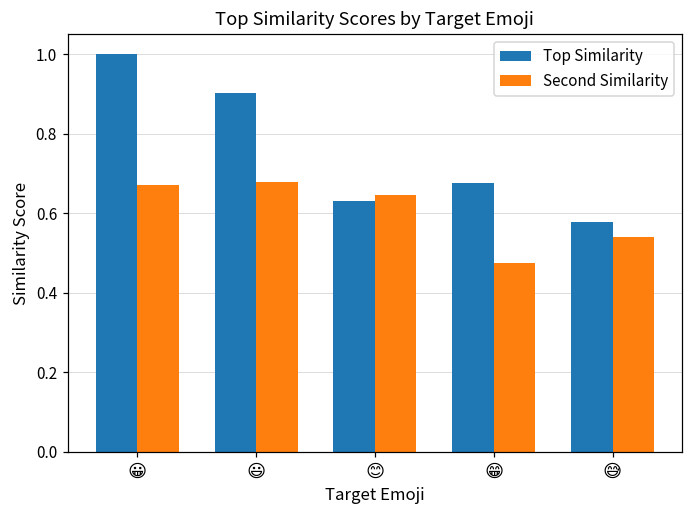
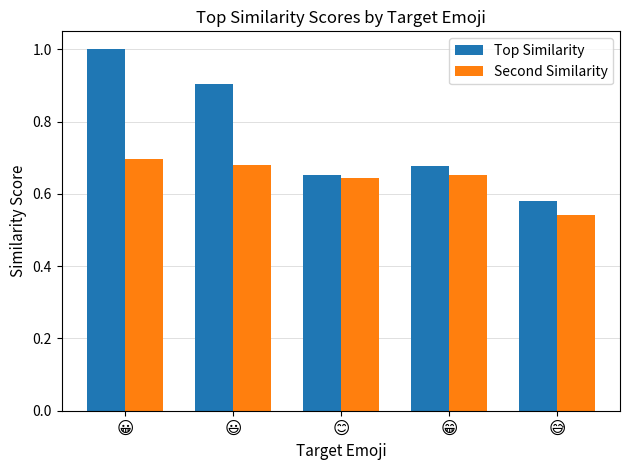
Second Similarity, 😀: 0.67 -> 0.70
Top Similarity, 😊: 0.63 -> 0.65
Second Similarity, 😁: 0.48 -> 0.65
